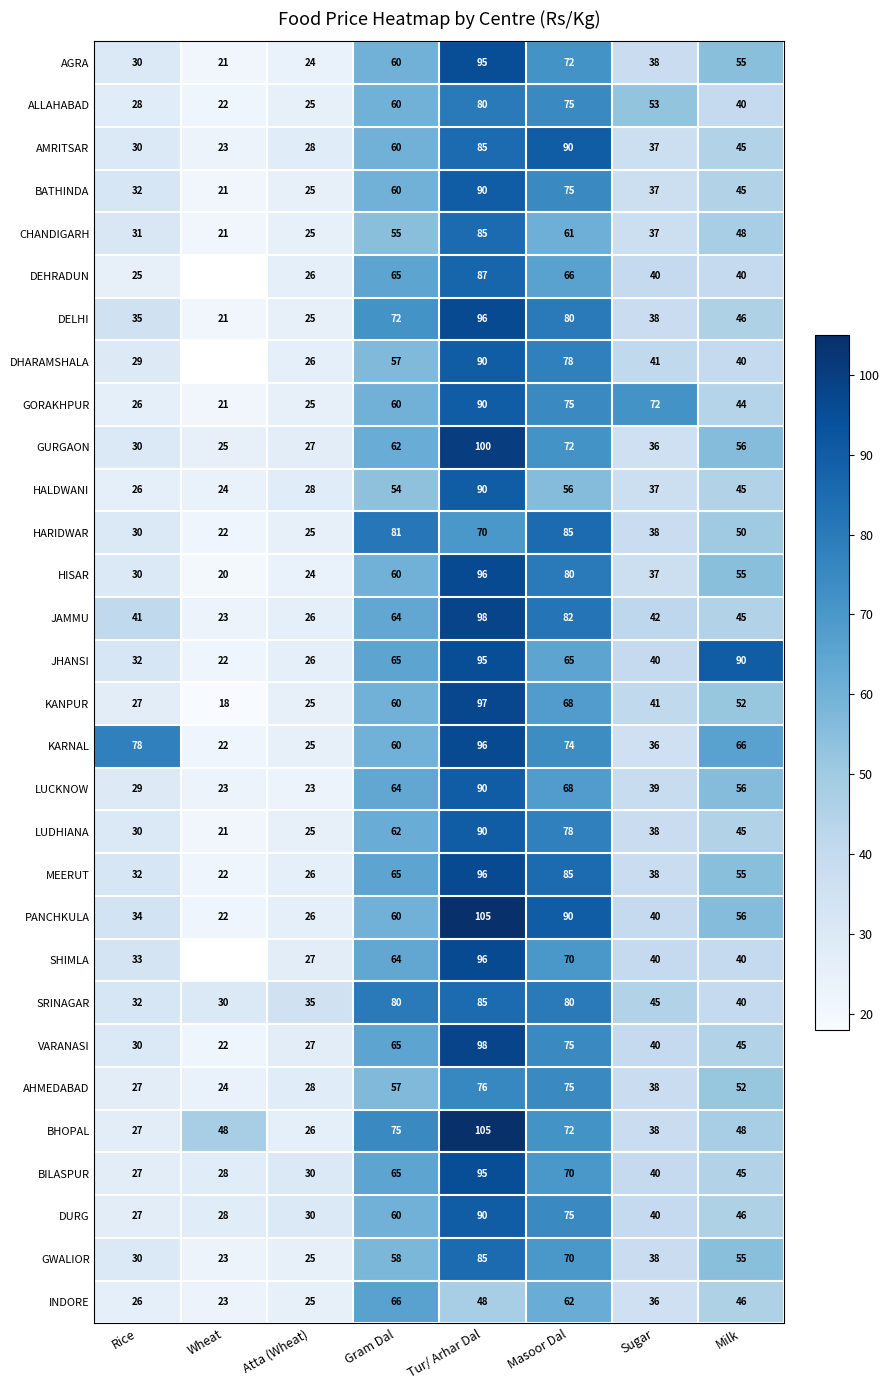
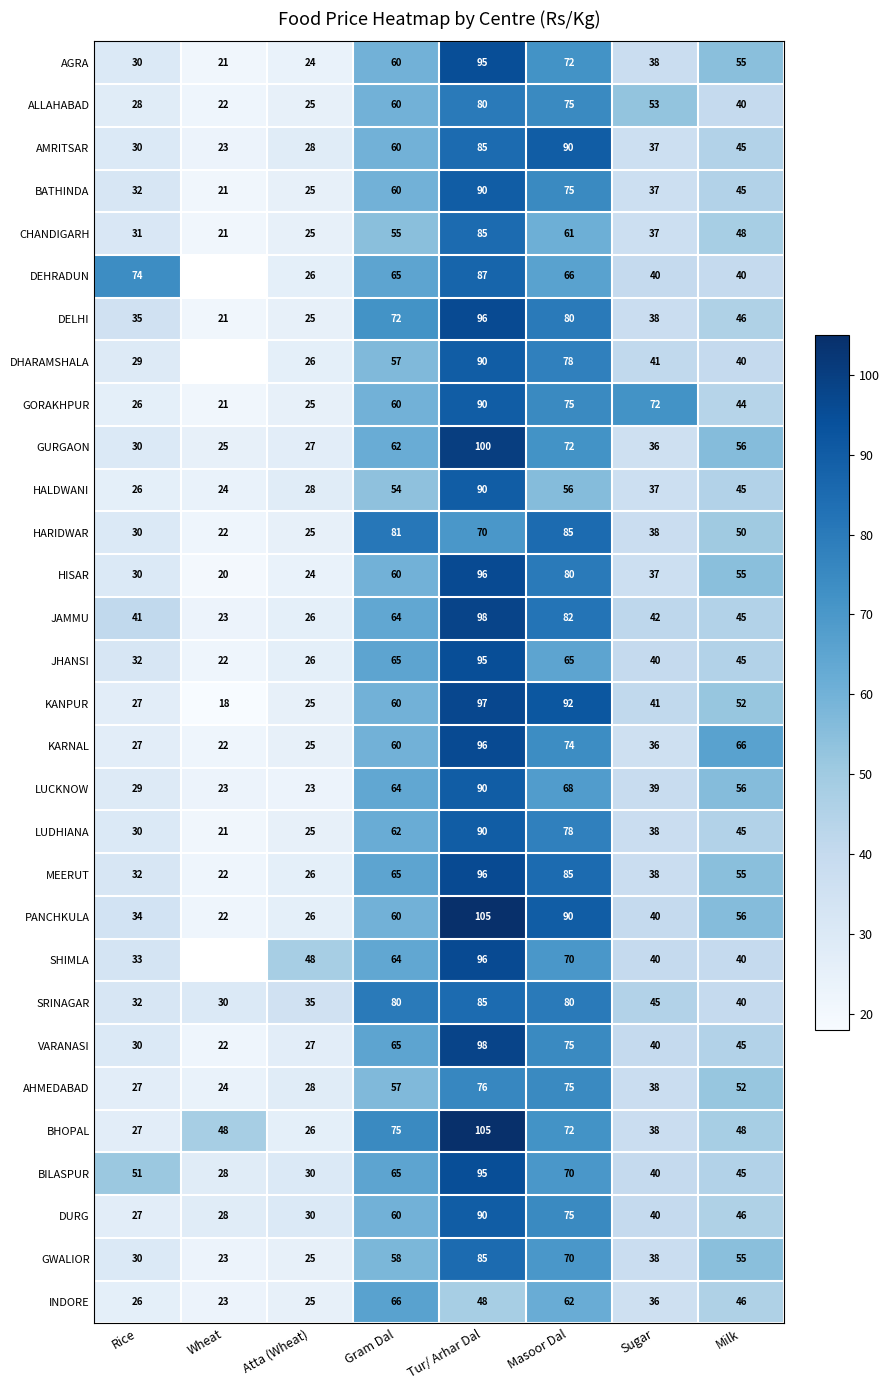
DEHRADUN, Rice: 25 -> 74
JHANSI, Milk: 90 -> 45
KANPUR, Masoor Dal: 68 -> 92
KARNAL, Rice: 78 -> 27
SHIMLA, Atta (Wheat): 27 -> 48
BILASPUR, Rice: 27 -> 51
